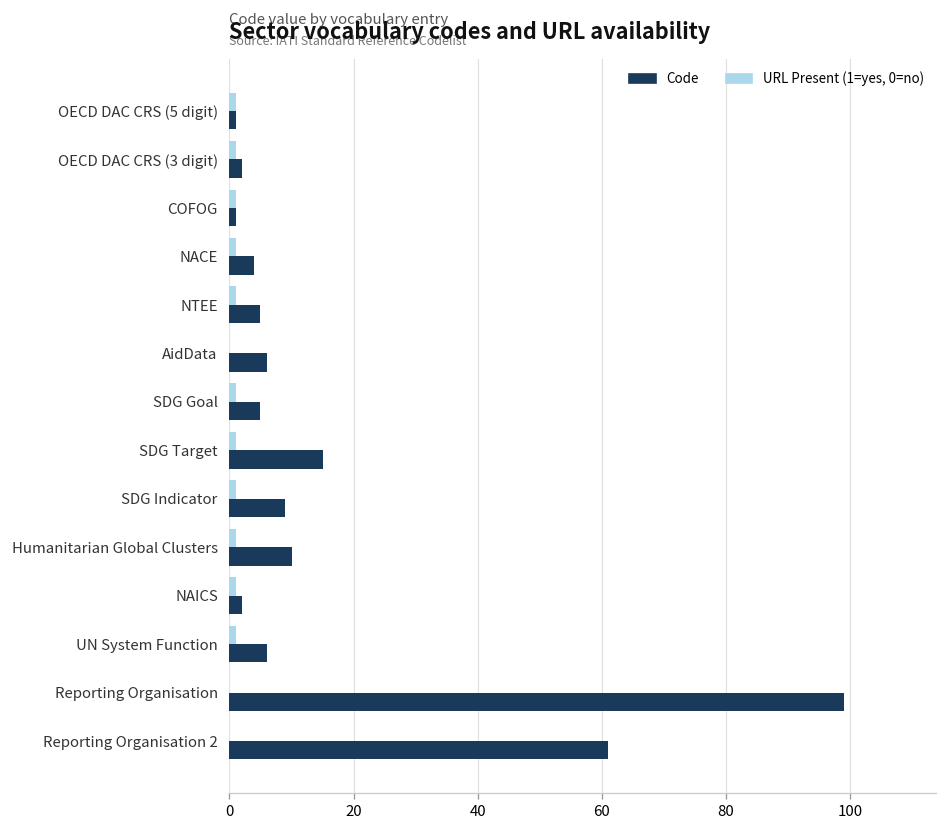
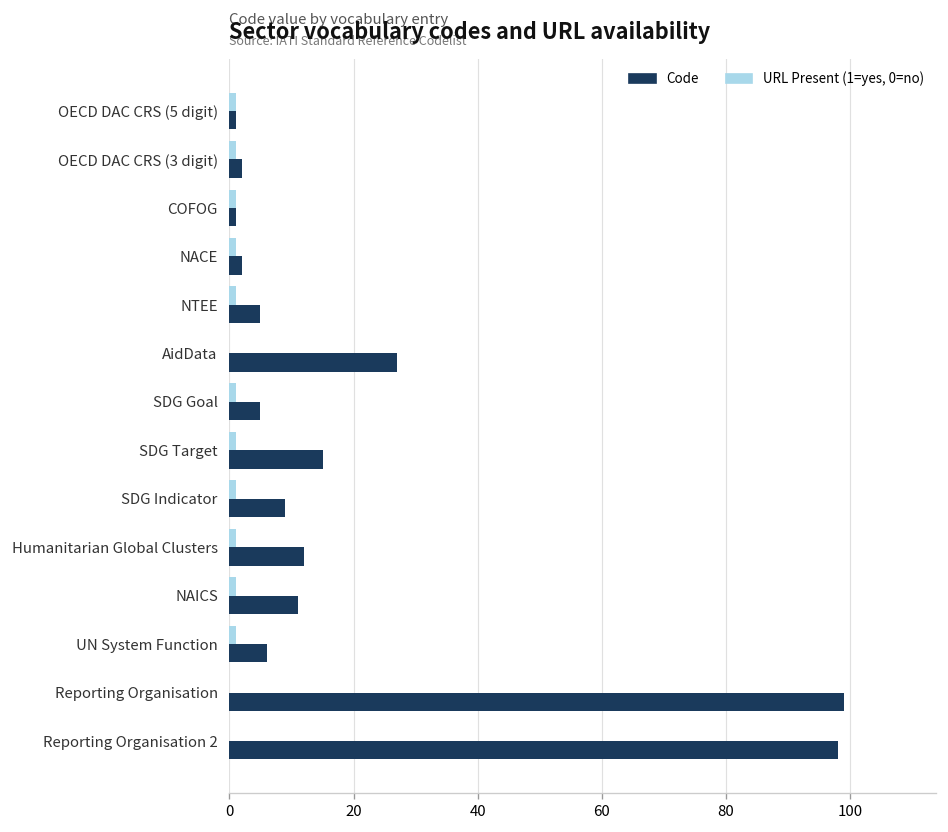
Code, NACE: 4 -> 2
Code, AidData: 6 -> 27
Code, Humanitarian Global Clusters: 10 -> 12
Code, NAICS: 2 -> 11
Code, Reporting Organisation 2: 61 -> 98
